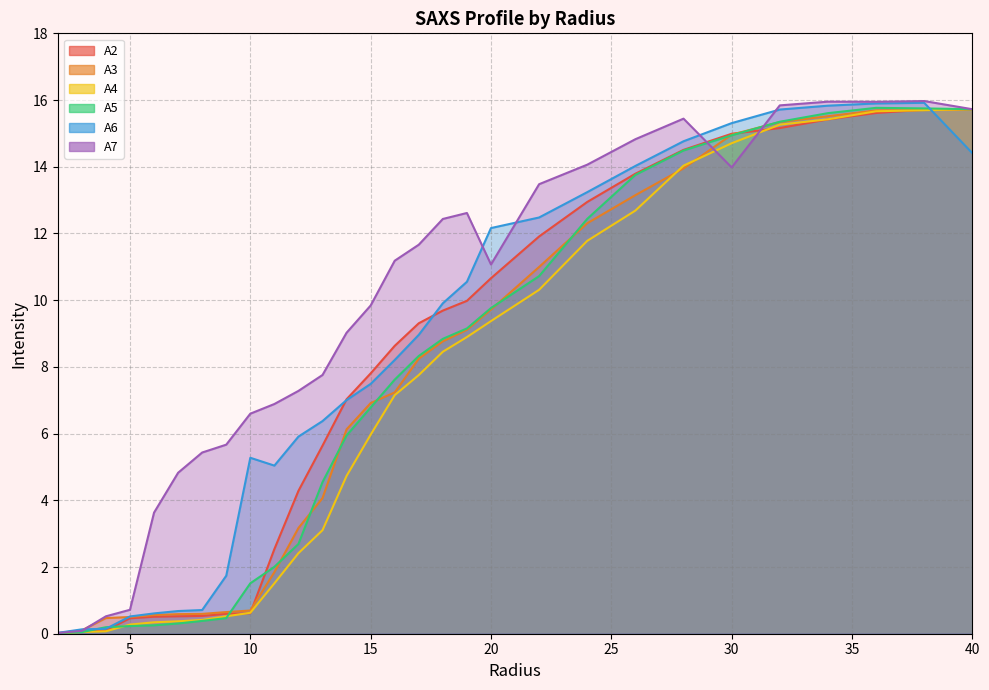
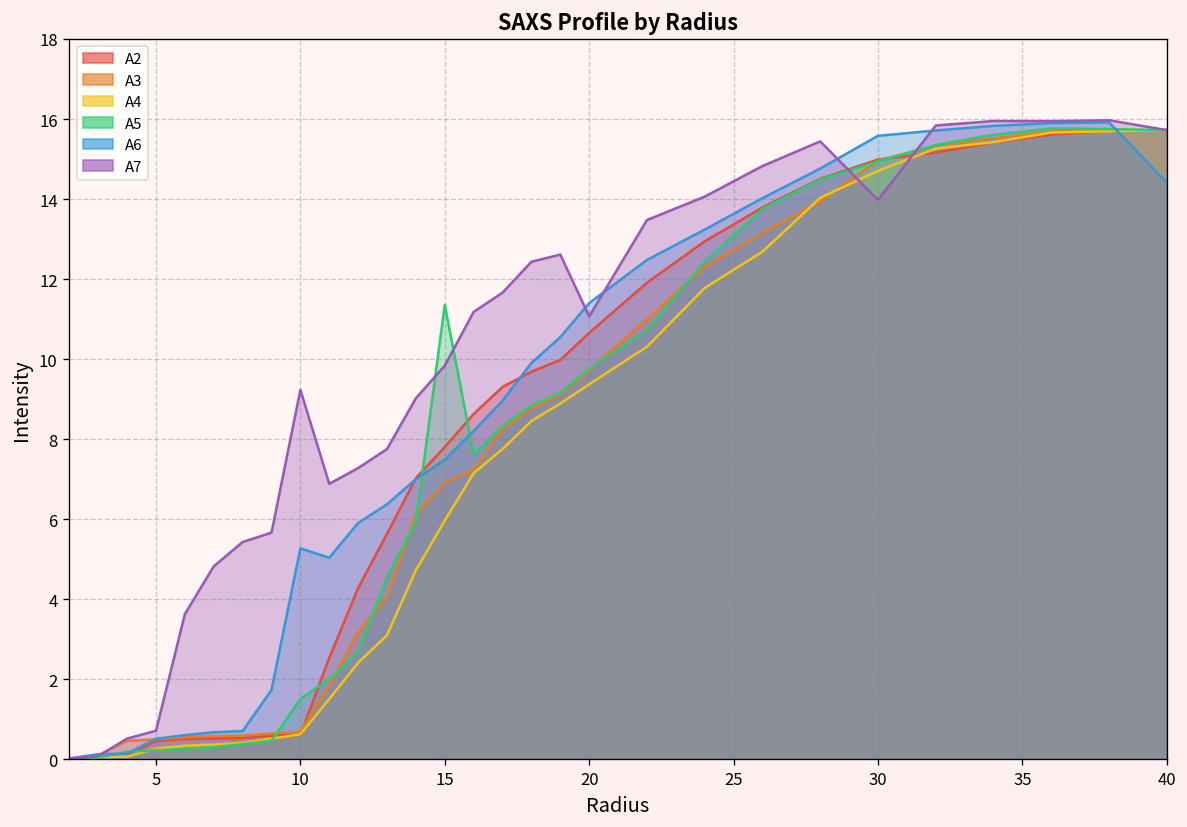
A7, 10: 6.6 -> 9.2
A5, 15: 6.8 -> 11.4
A6, 20: 12.2 -> 11.4
A6, 30: 15.3 -> 15.6
